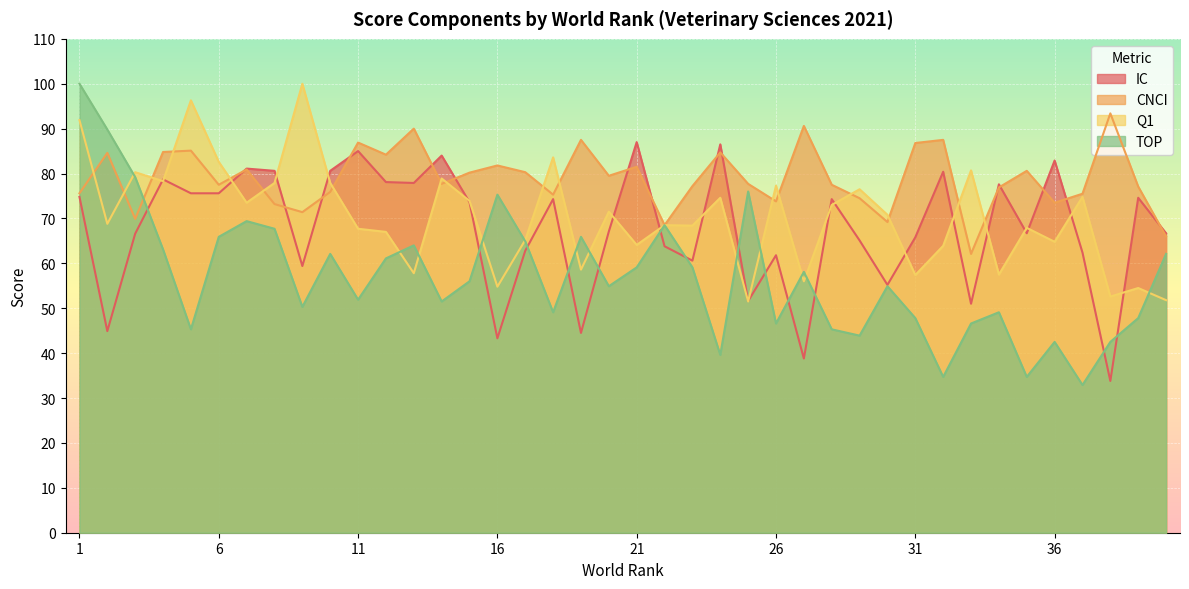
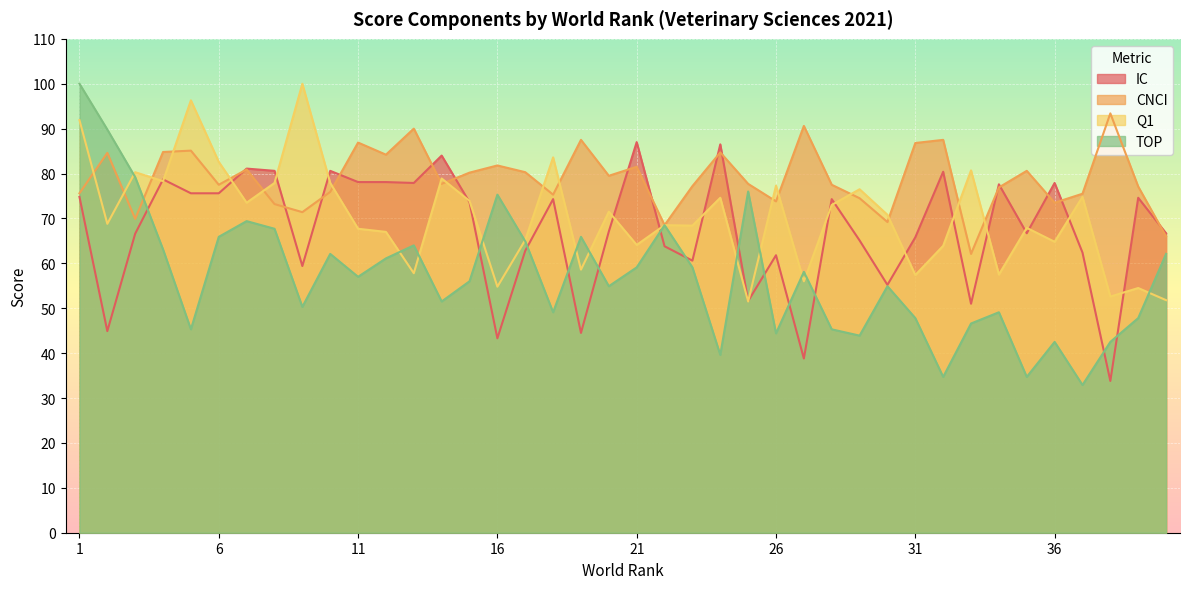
IC, 11: 85 -> 78
TOP, 11: 52 -> 57
TOP, 26: 47 -> 44
IC, 36: 83 -> 78
